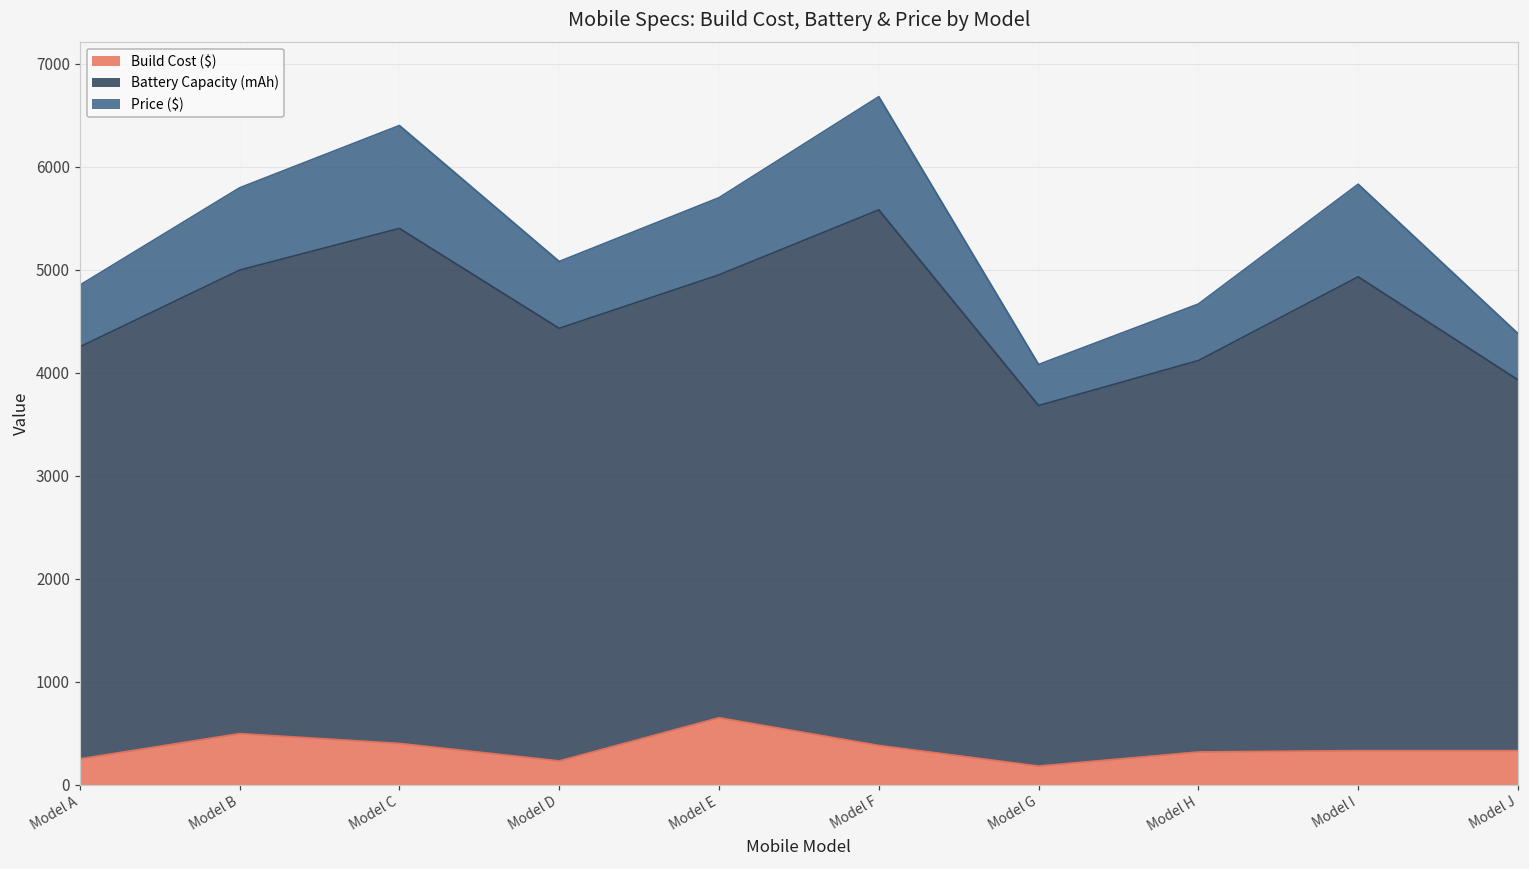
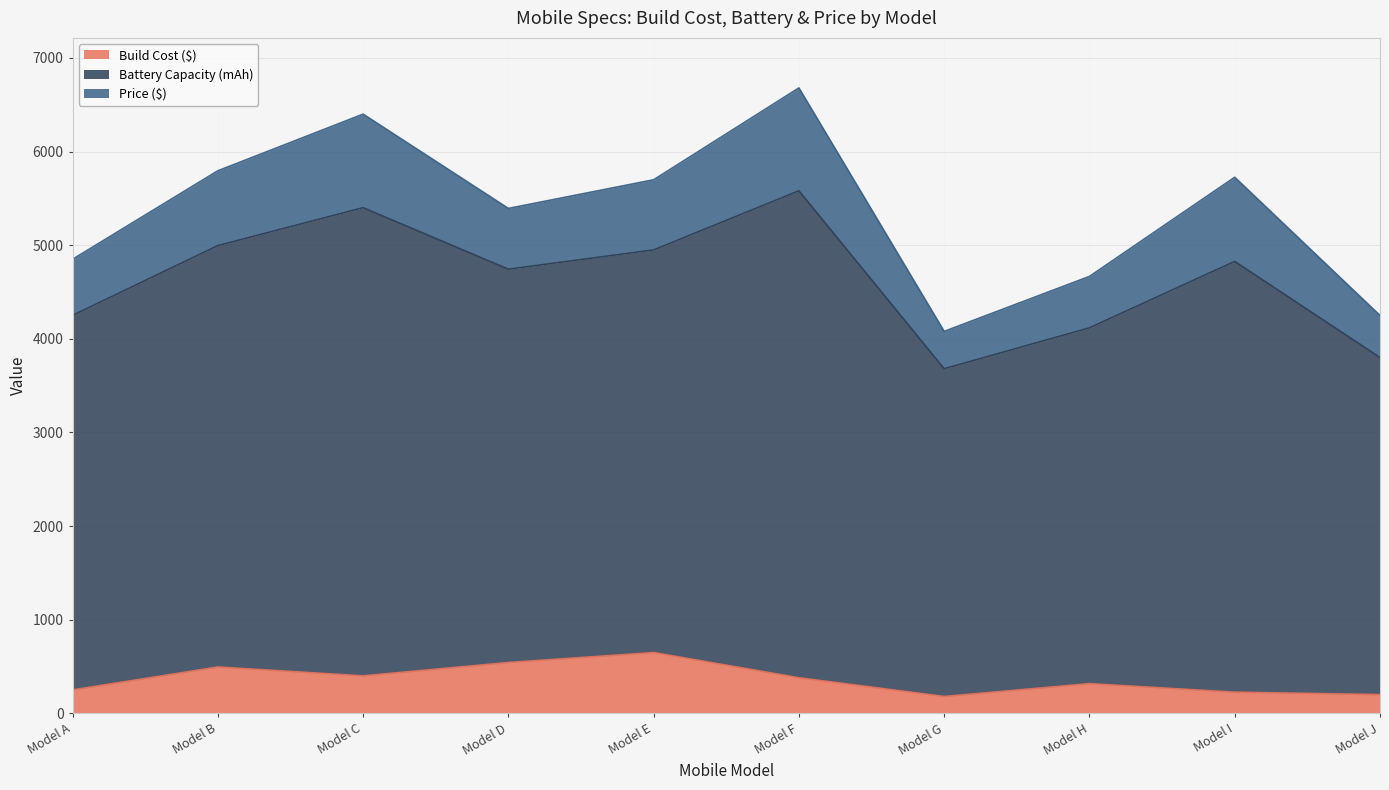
Build Cost ($), Model D: 200 -> 500
Build Cost ($), Model I: 300 -> 200
Build Cost ($), Model J: 300 -> 200
